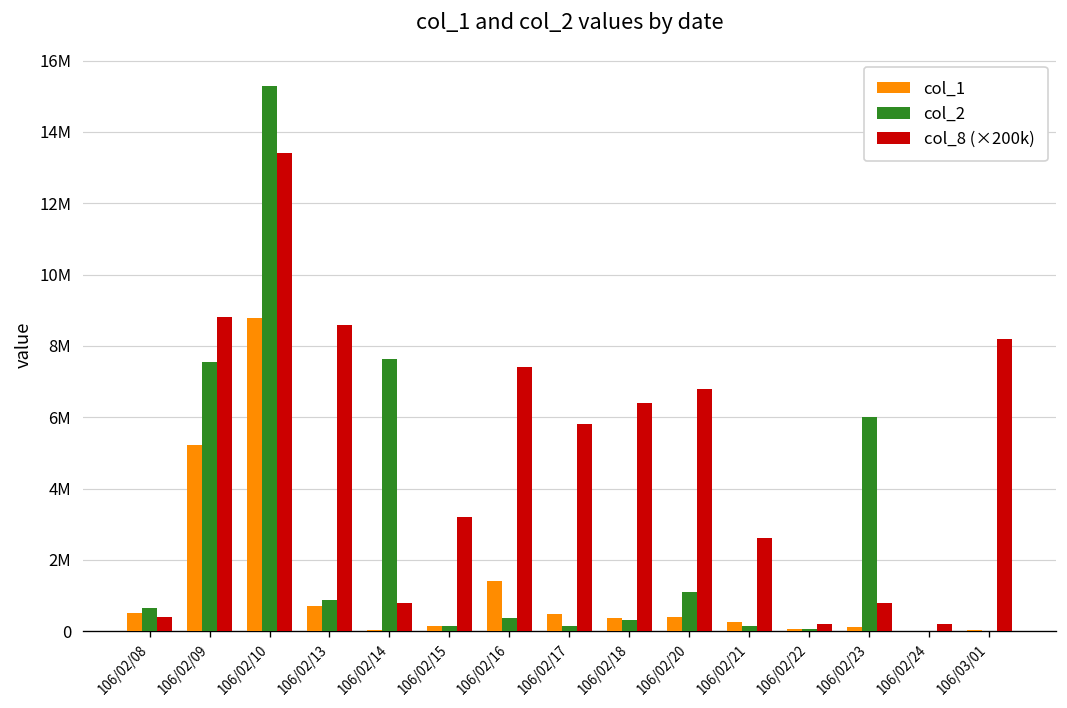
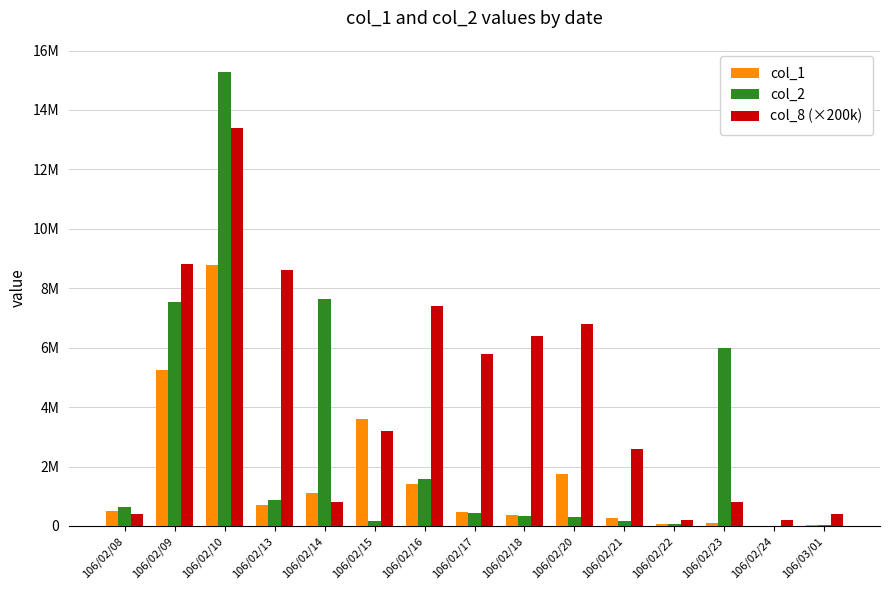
col_1, 106/02/14: 0 -> 1100000
col_1, 106/02/15: 200000 -> 3600000
col_2, 106/02/16: 400000 -> 1600000
col_2, 106/02/17: 200000 -> 400000
col_1, 106/02/20: 400000 -> 1700000
col_2, 106/02/20: 1100000 -> 300000
col_8 (×200k), 106/03/01: 8200000 -> 400000
